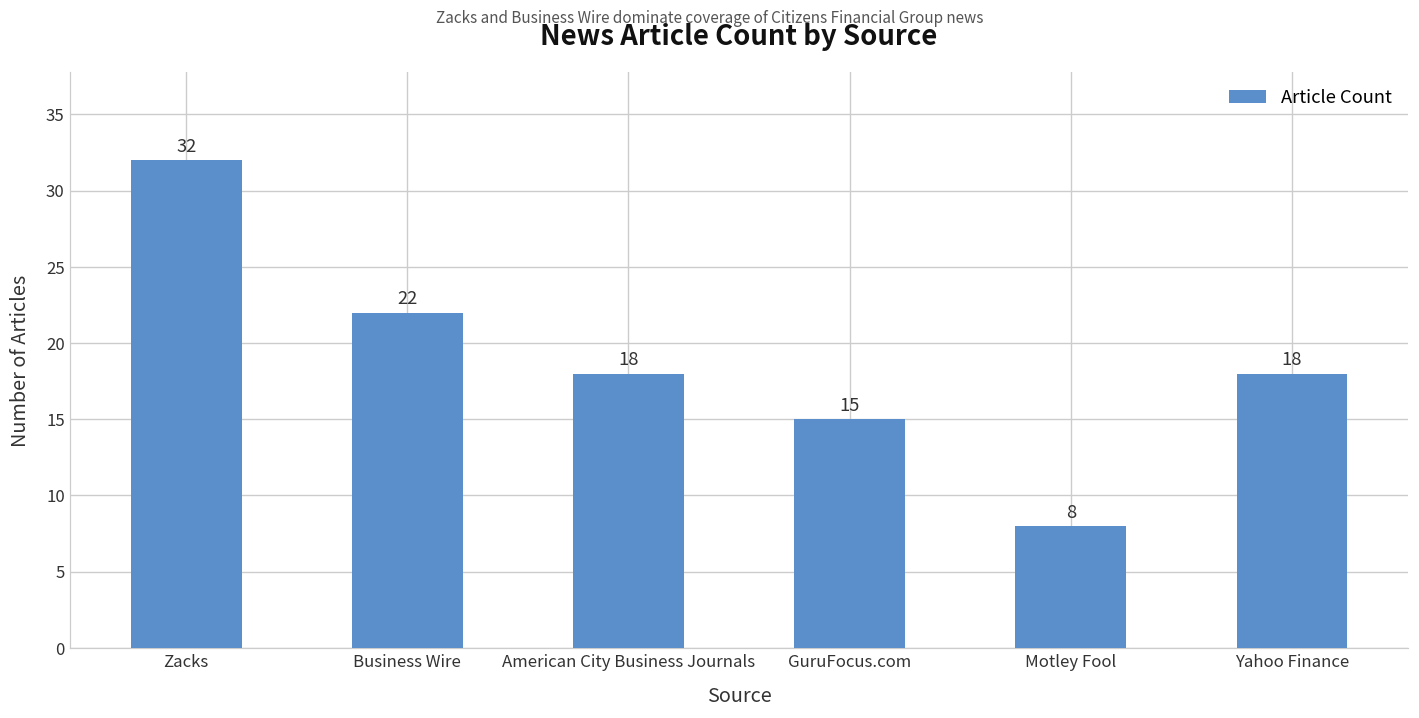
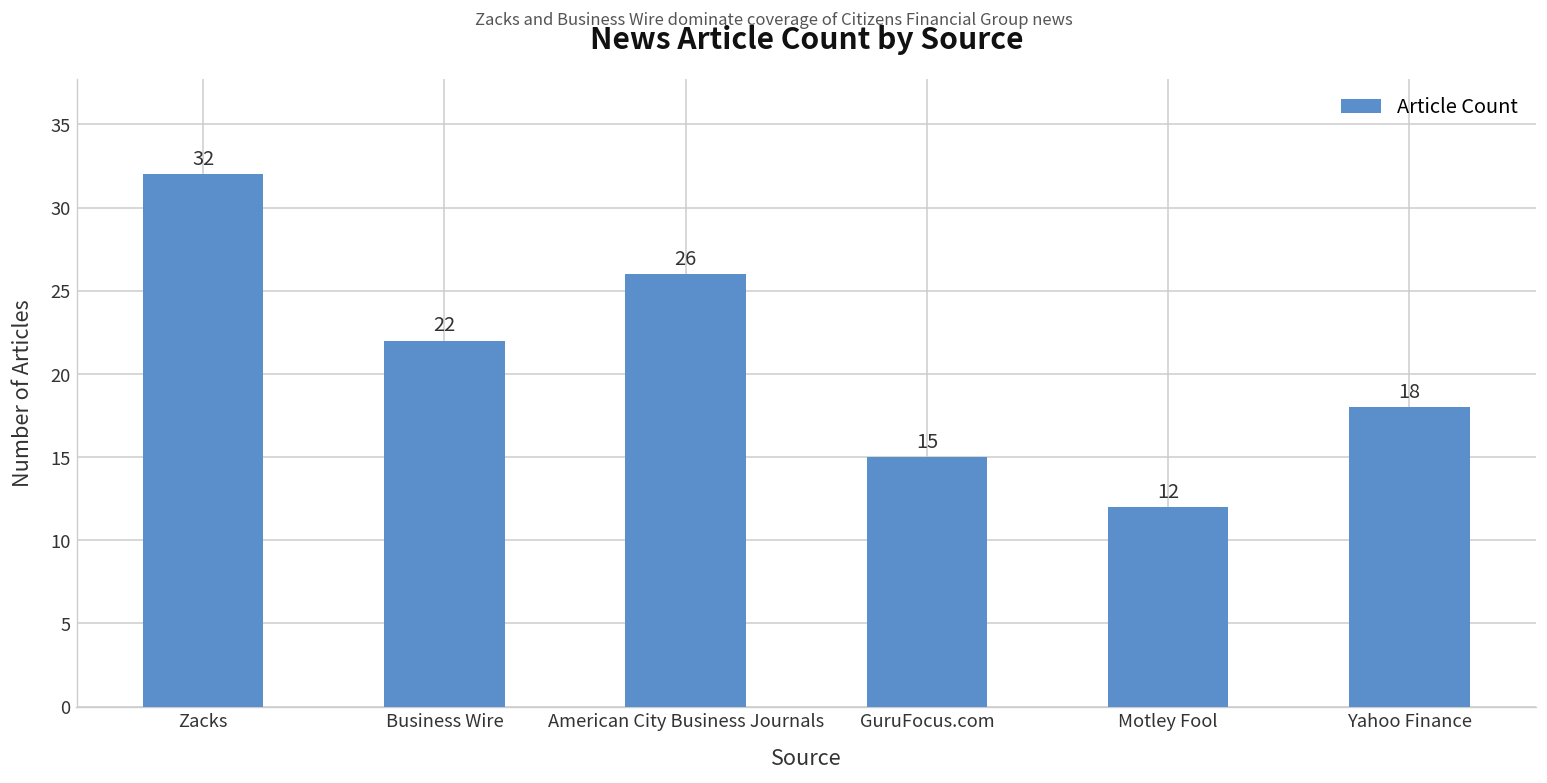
American City Business Journals: 18 -> 26
Motley Fool: 8 -> 12
